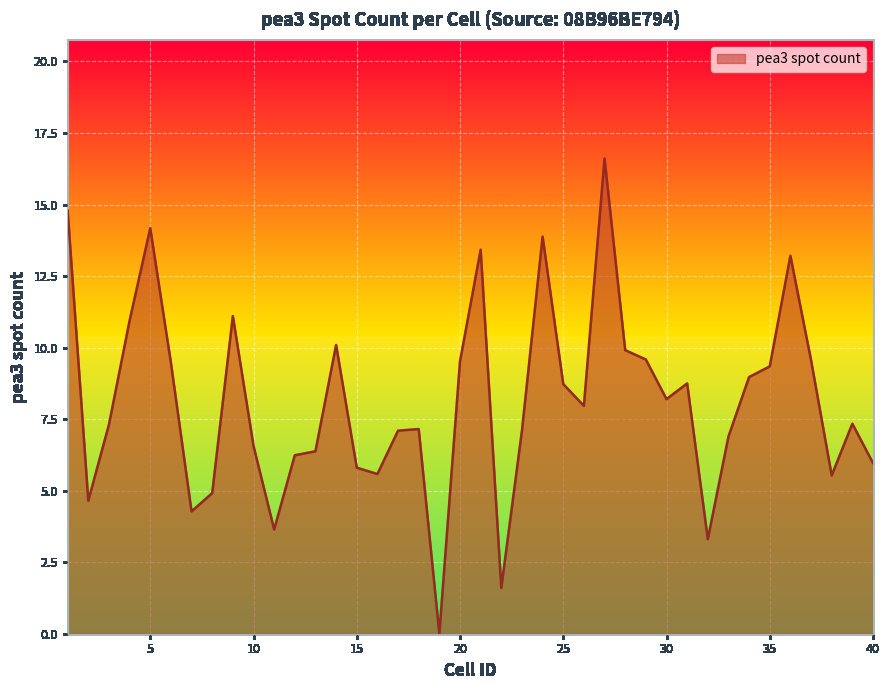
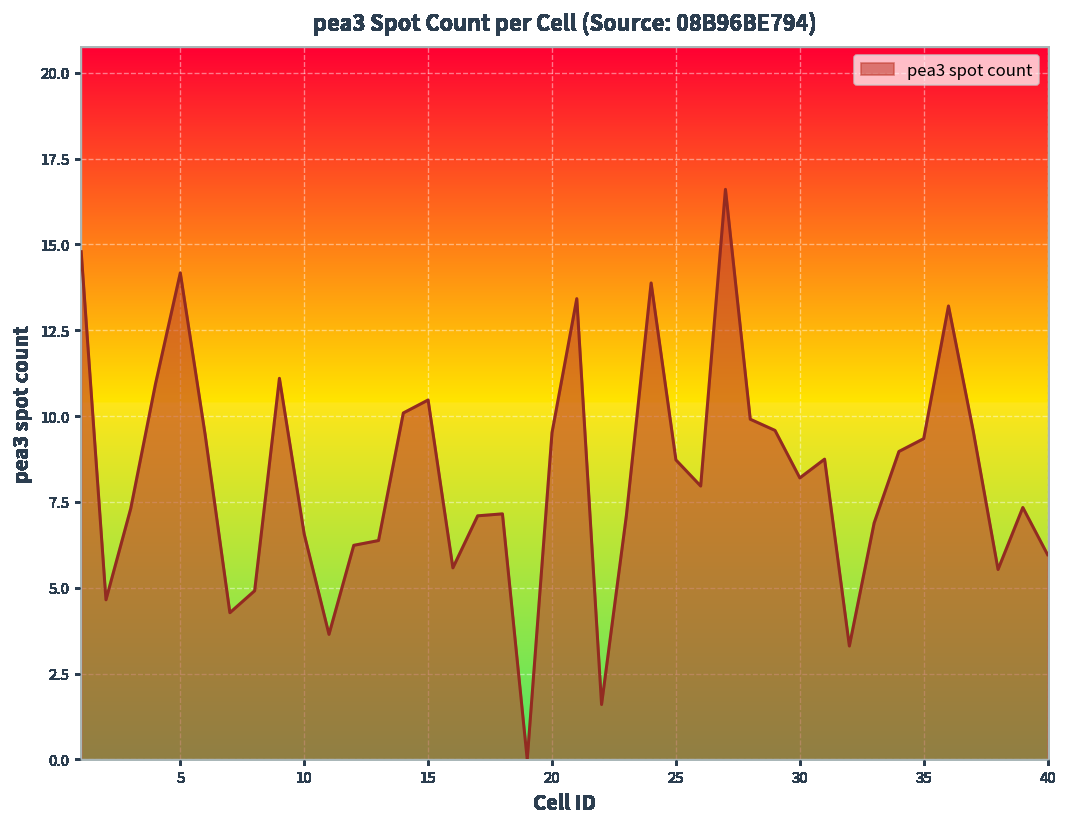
15: 5.8 -> 10.5
